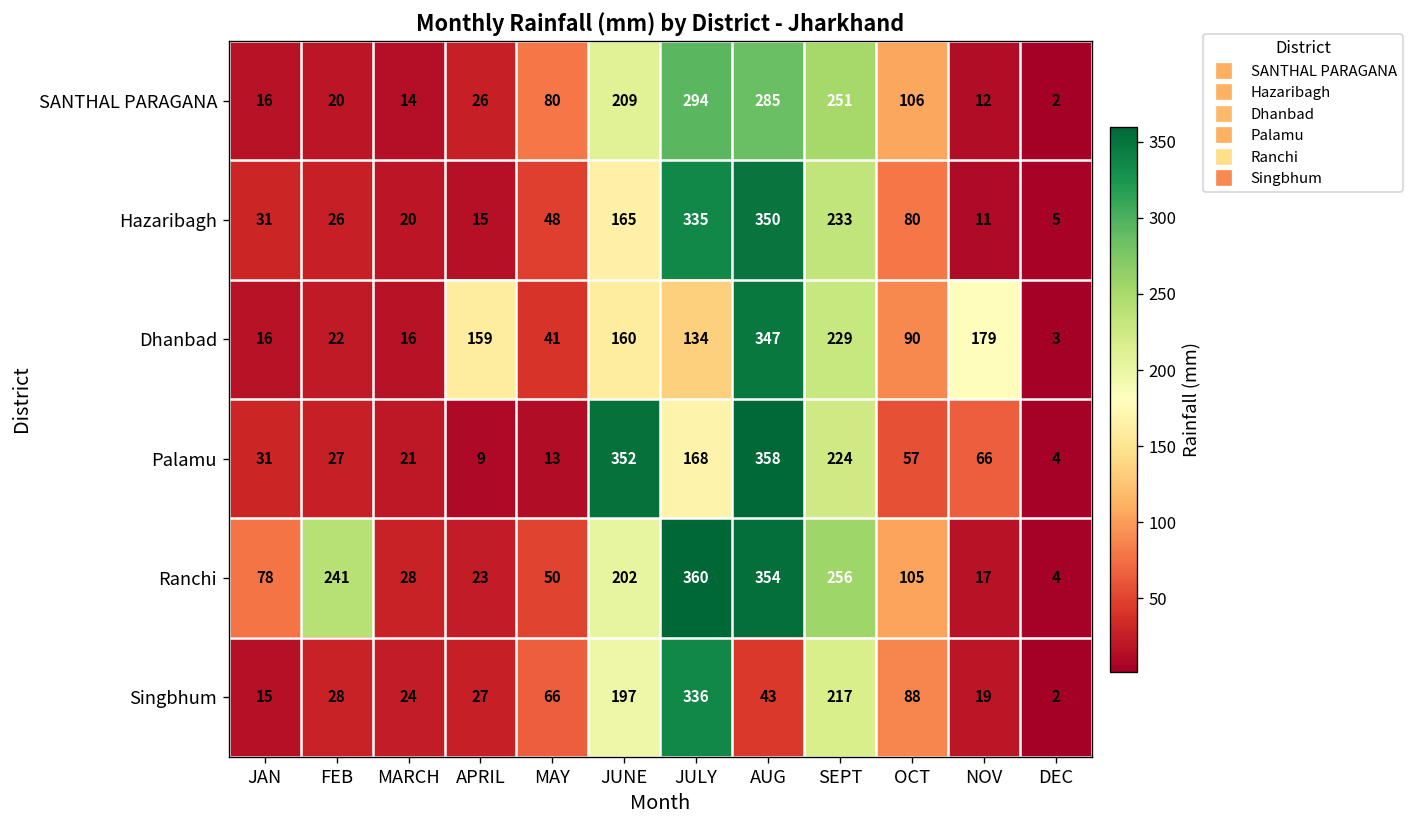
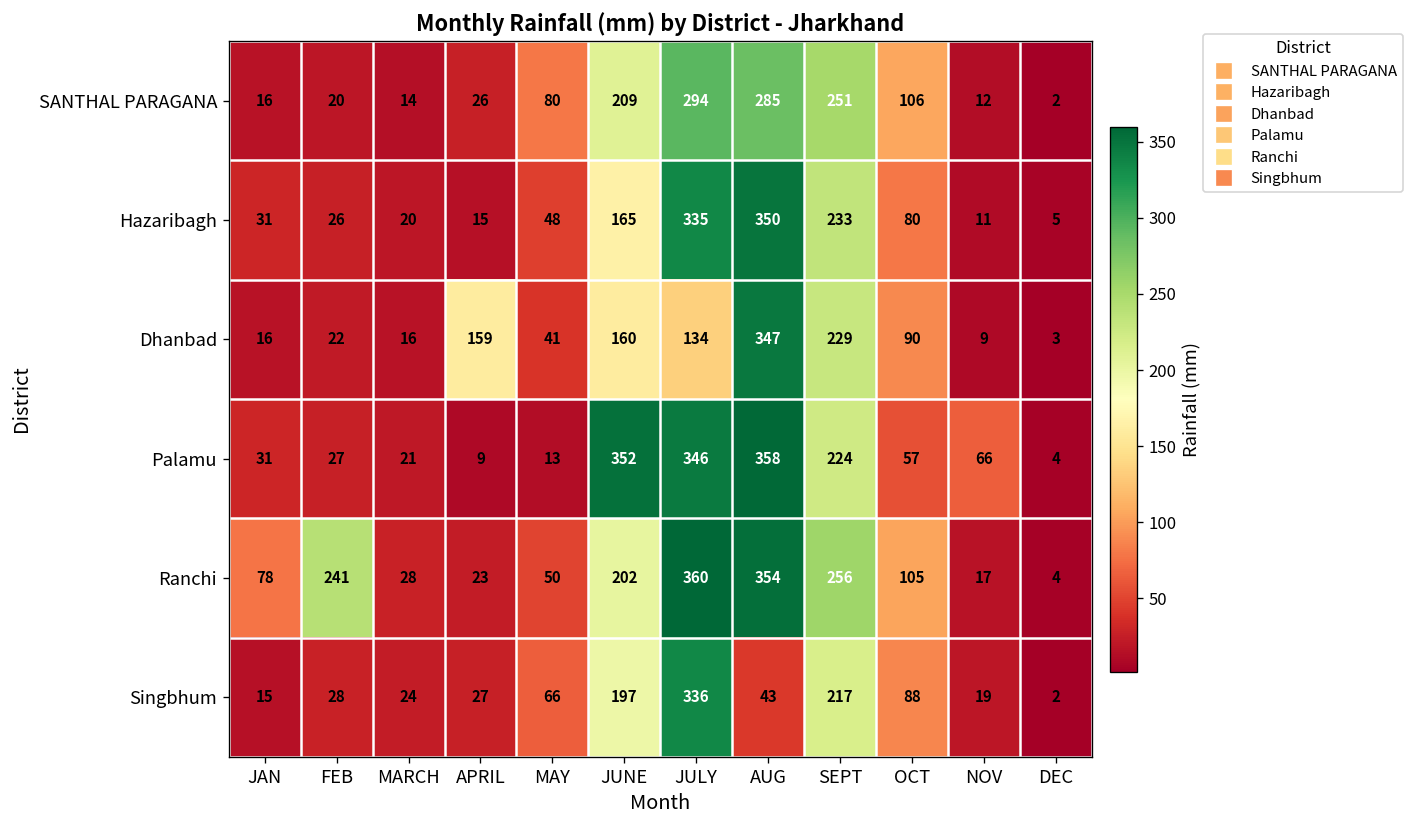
Dhanbad, NOV: 179 -> 9
Palamu, JULY: 168 -> 346
